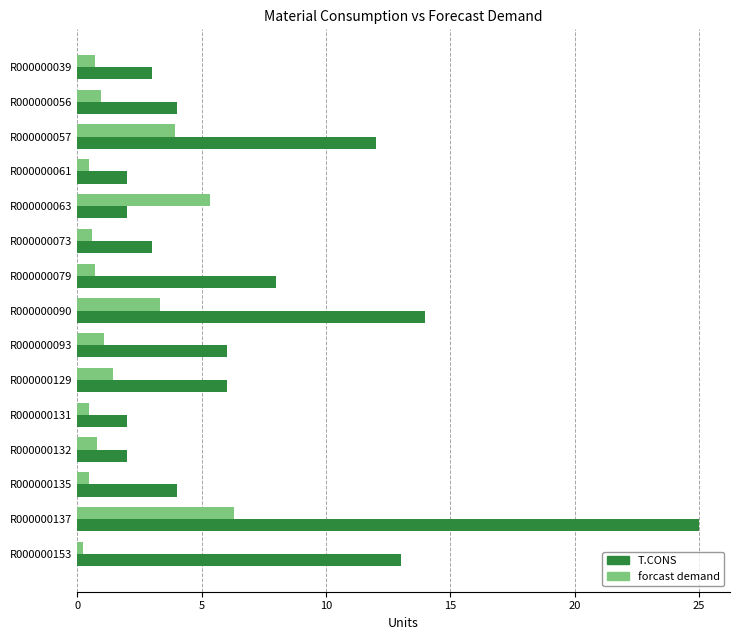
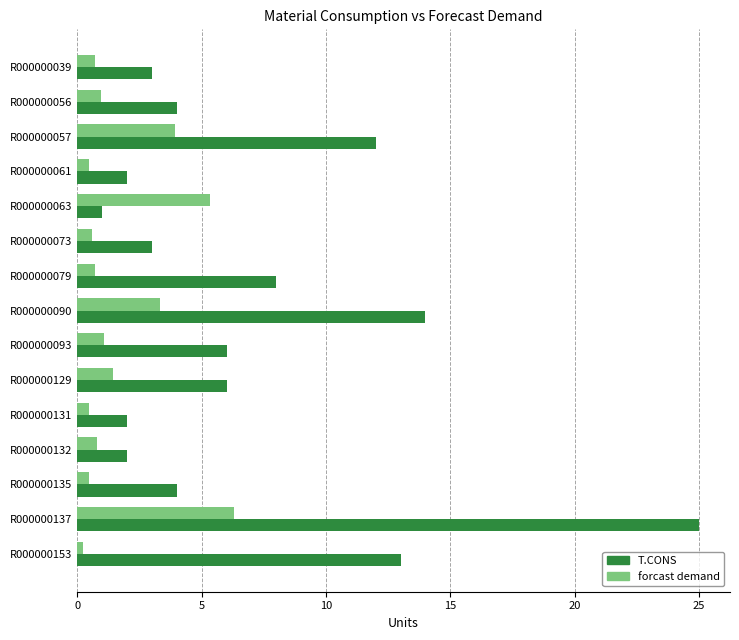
T.CONS, R000000063: 2 -> 1
